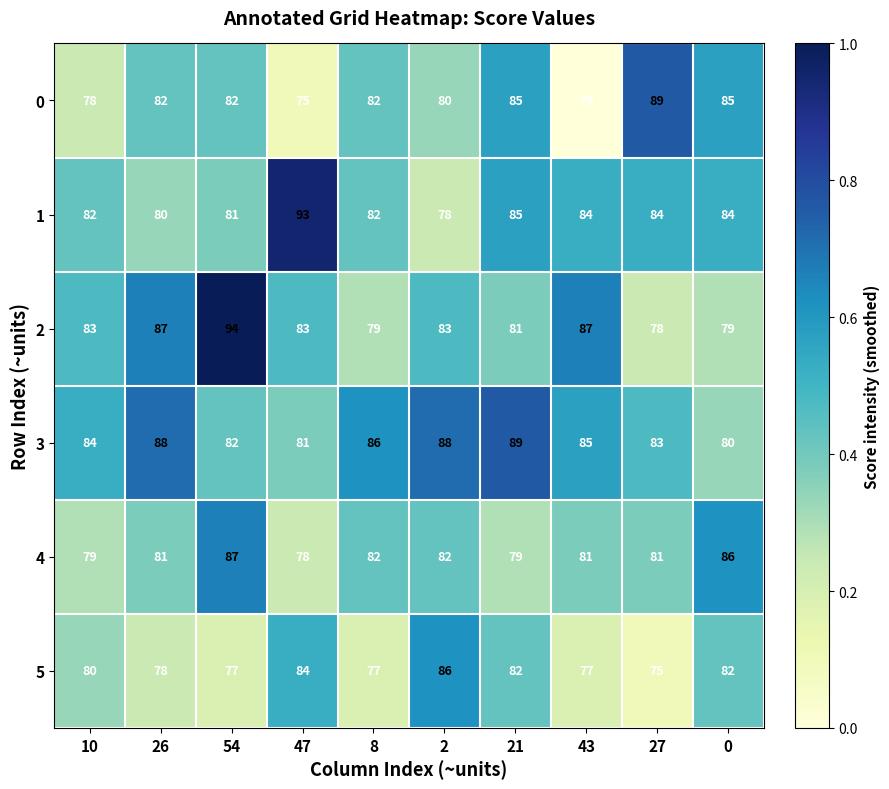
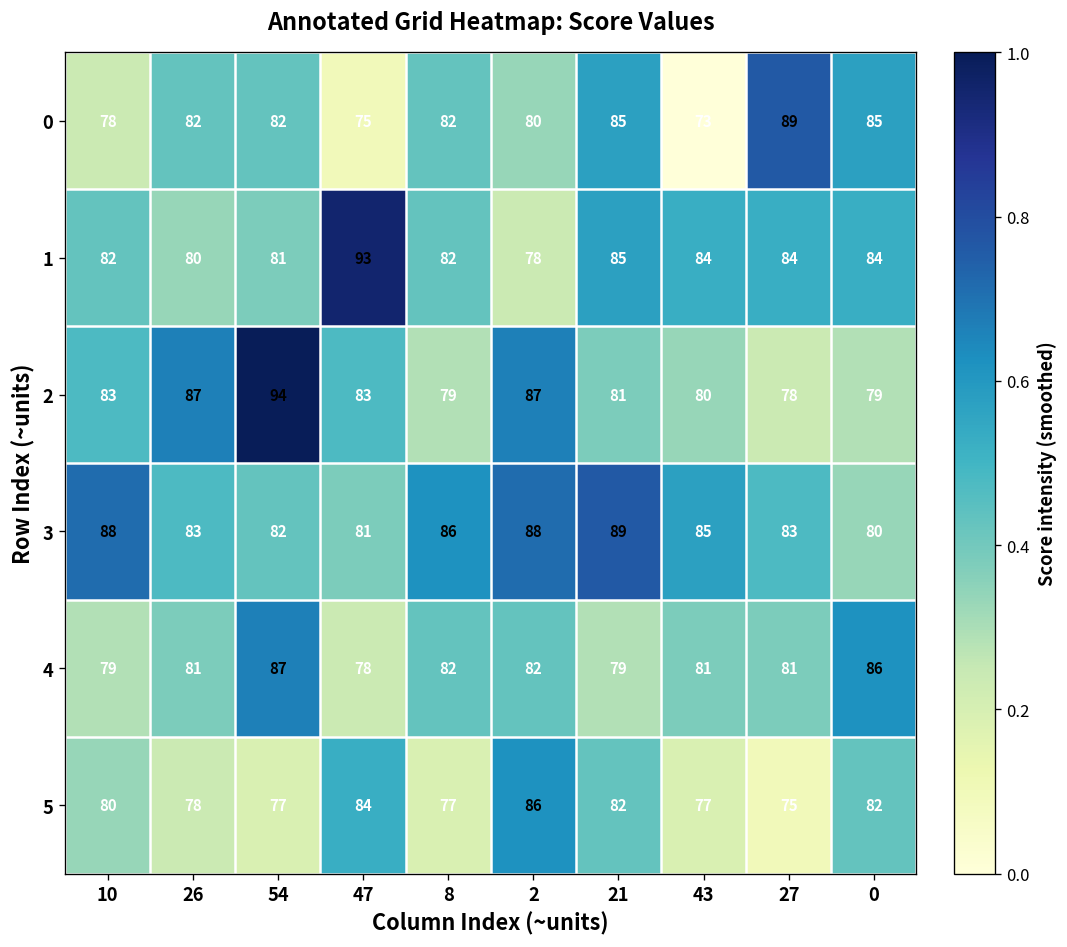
2, 2: 83 -> 87
2, 43: 87 -> 80
3, 10: 84 -> 88
3, 26: 88 -> 83
